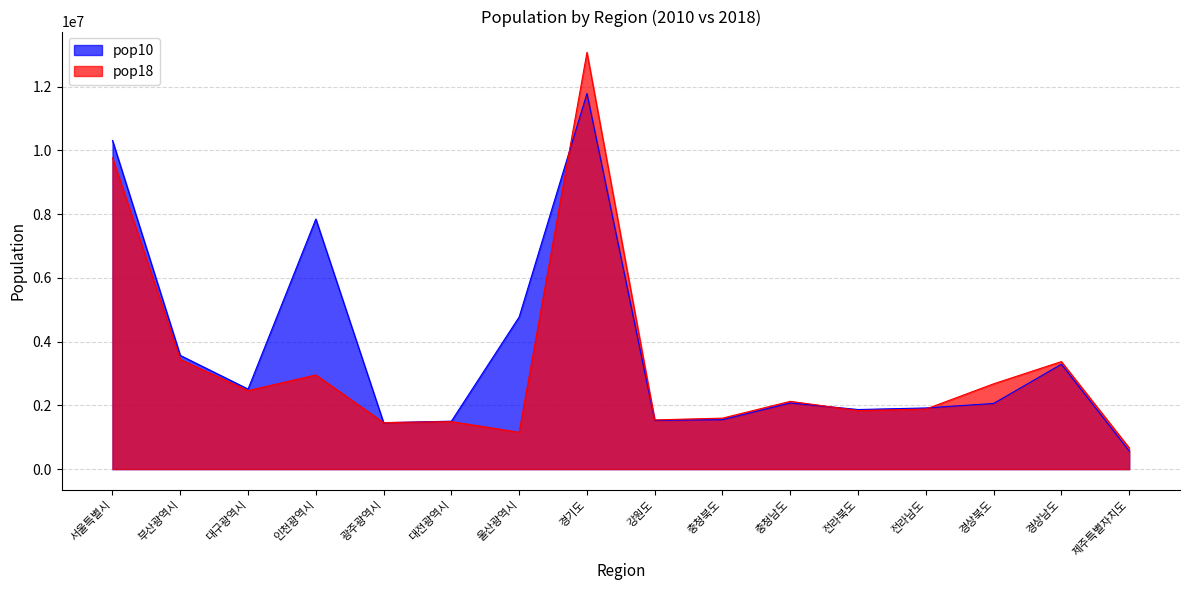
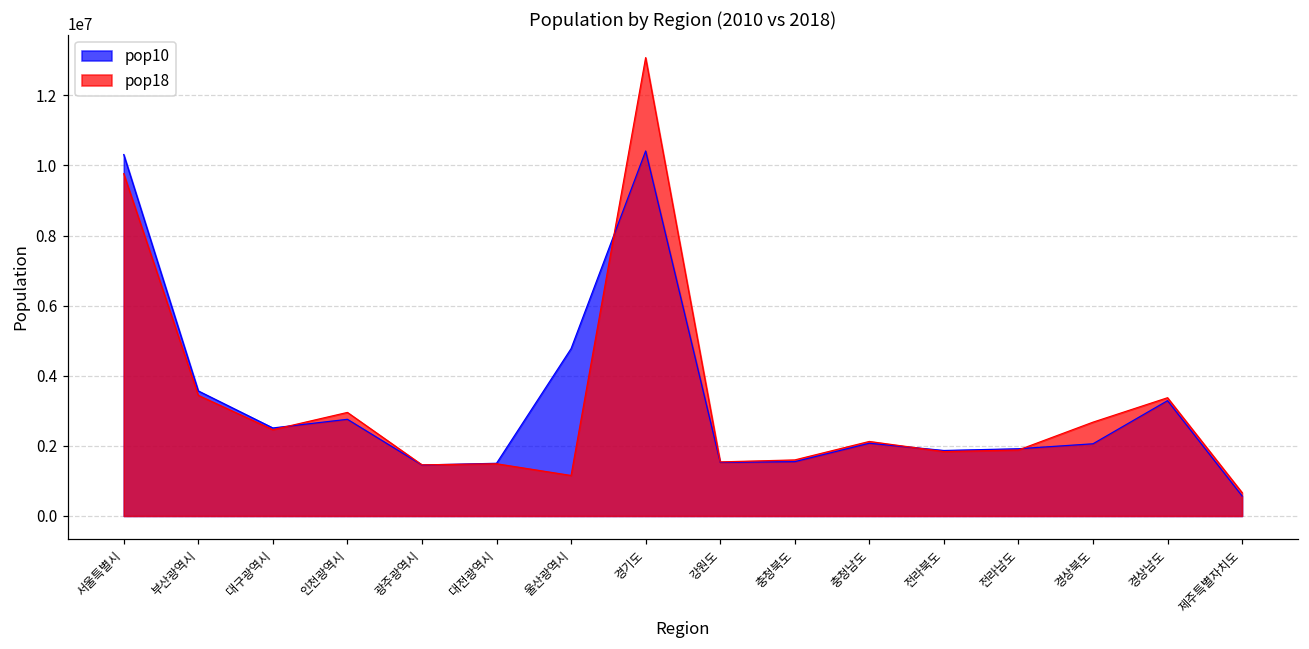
pop10, 인천광역시: 7800000 -> 2800000
pop10, 경기도: 11800000 -> 10400000
